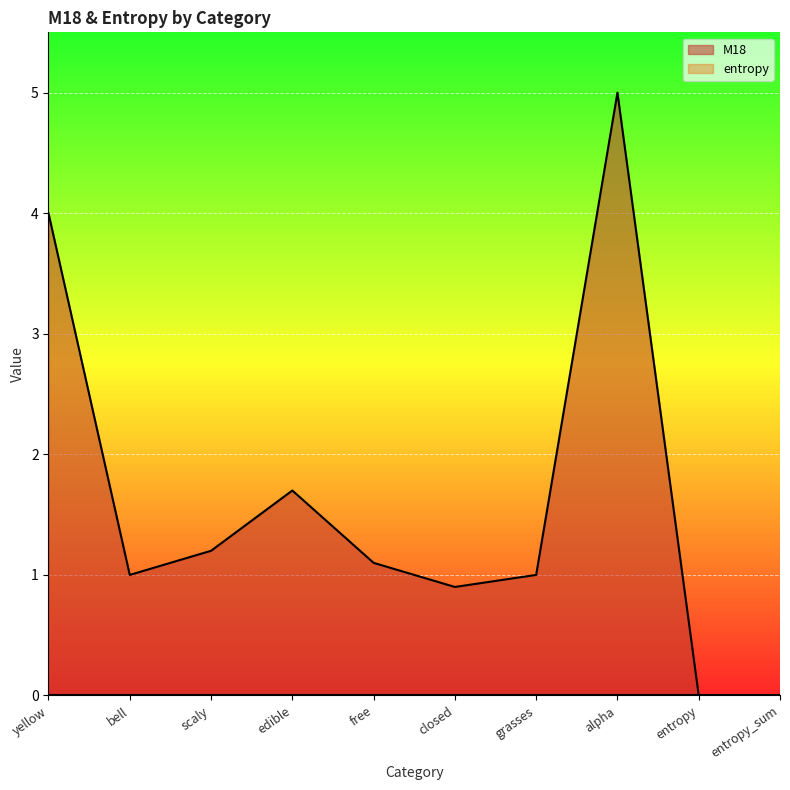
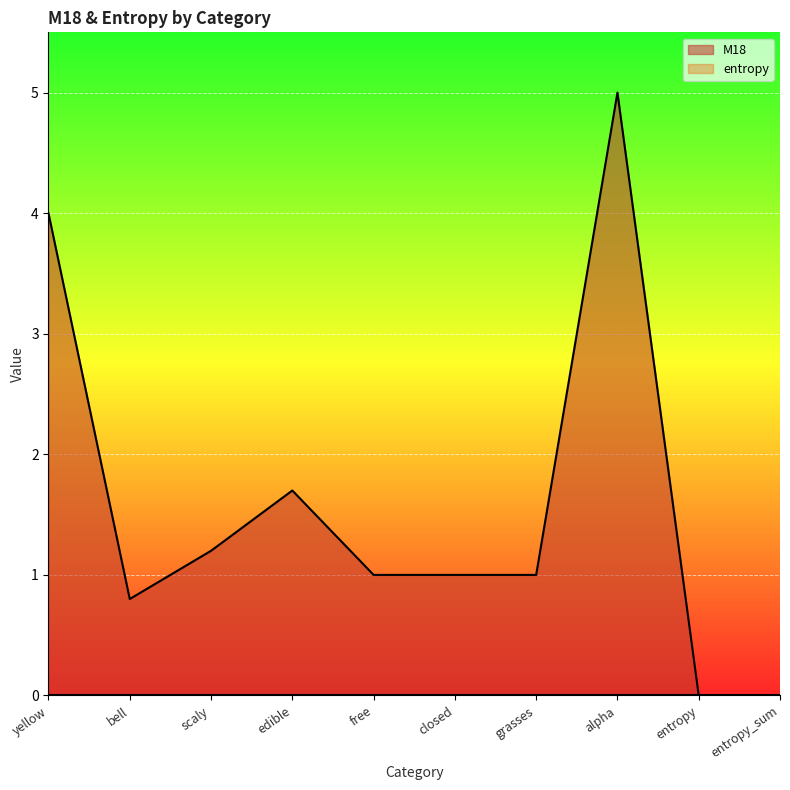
M18, bell: 1.0 -> 0.8
M18, free: 1.1 -> 1.0
M18, closed: 0.9 -> 1.0
